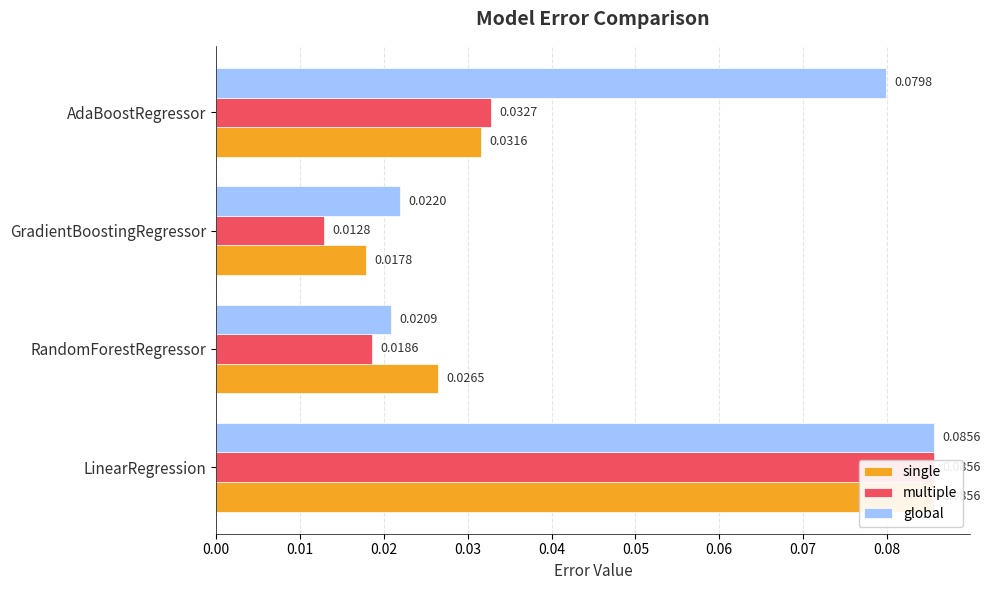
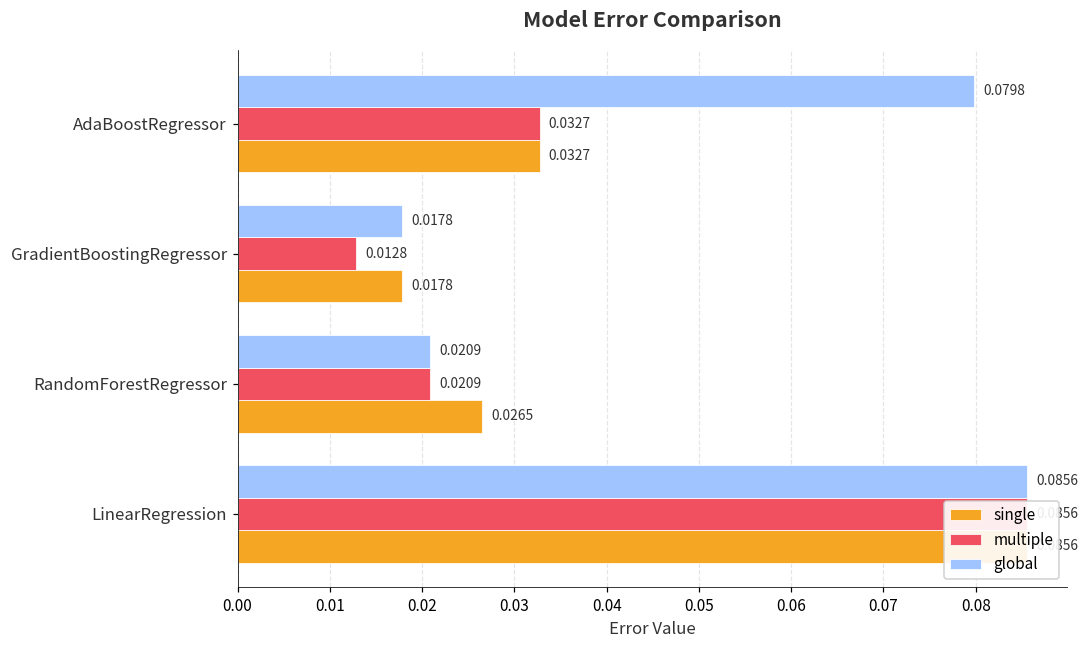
single, AdaBoostRegressor: 0.0316 -> 0.0327
global, GradientBoostingRegressor: 0.0220 -> 0.0178
multiple, RandomForestRegressor: 0.0186 -> 0.0209
